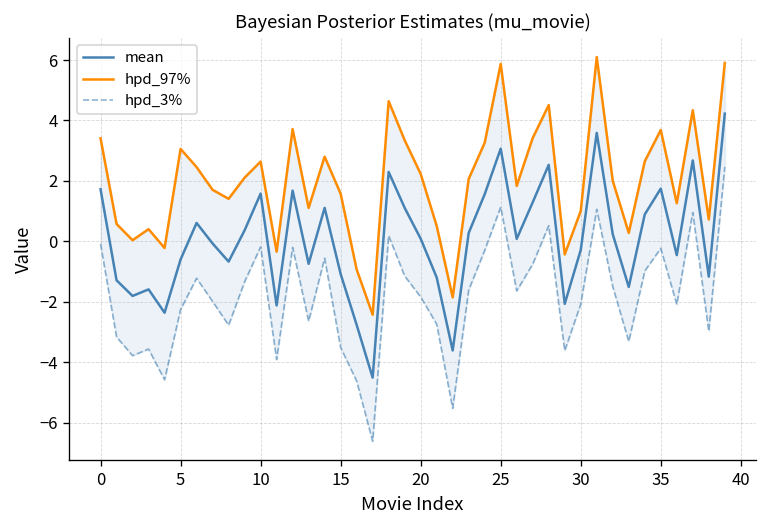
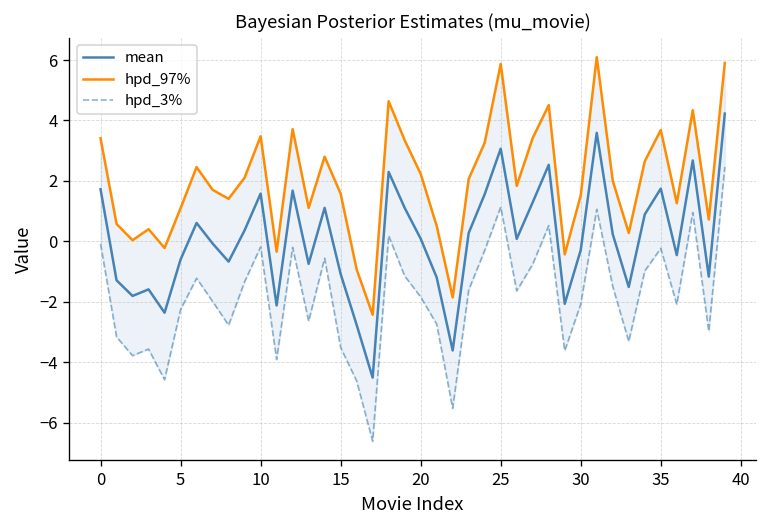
hpd_97%, 5: 3.1 -> 1.1
hpd_97%, 10: 2.6 -> 3.5
hpd_97%, 30: 1.0 -> 1.5
